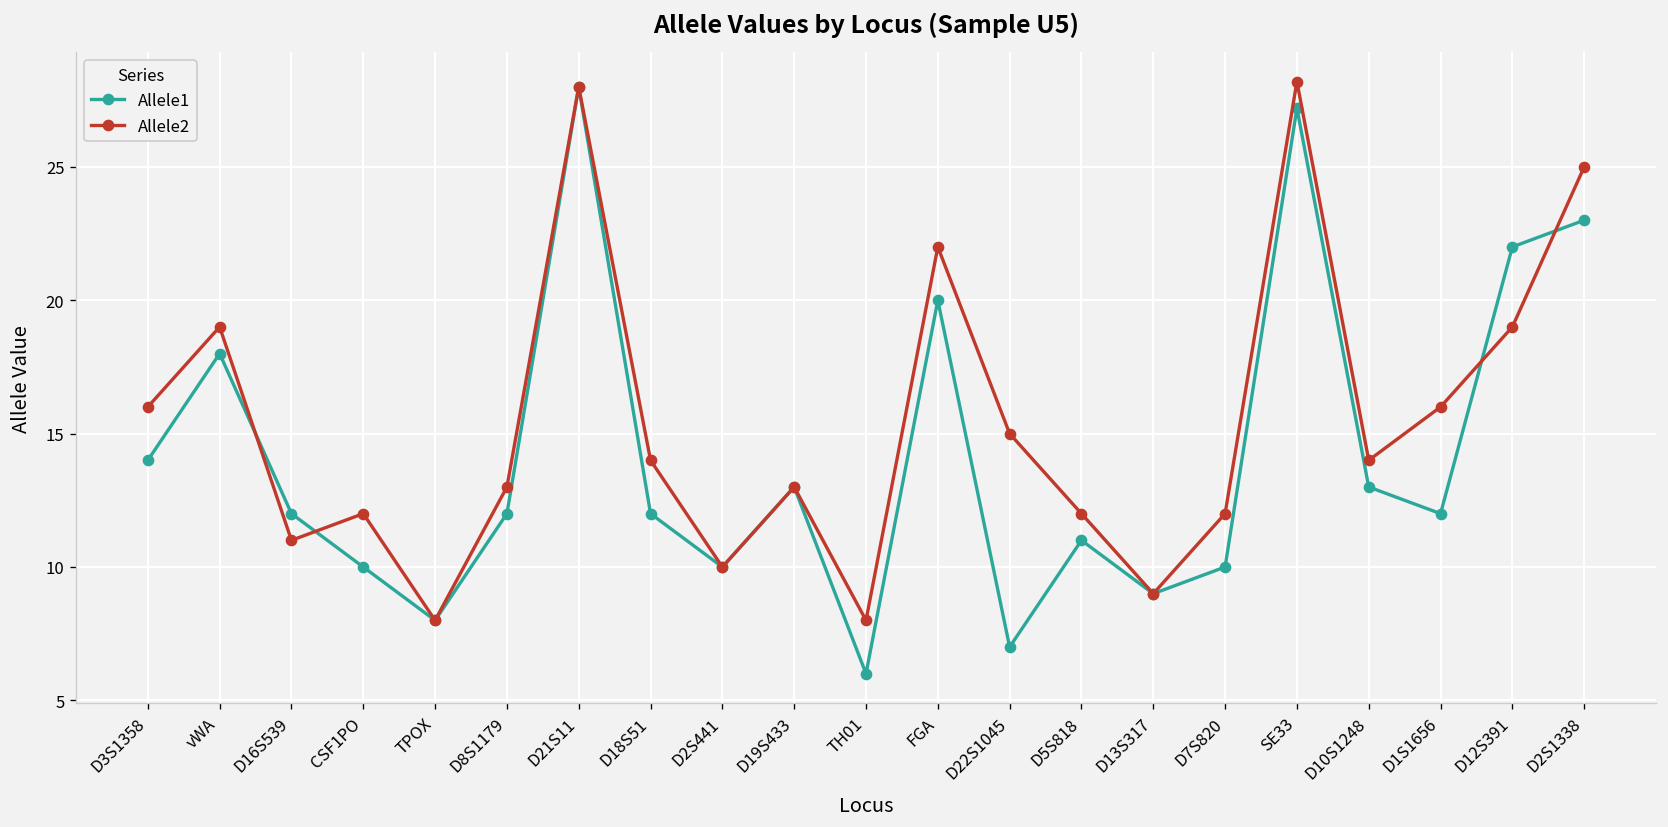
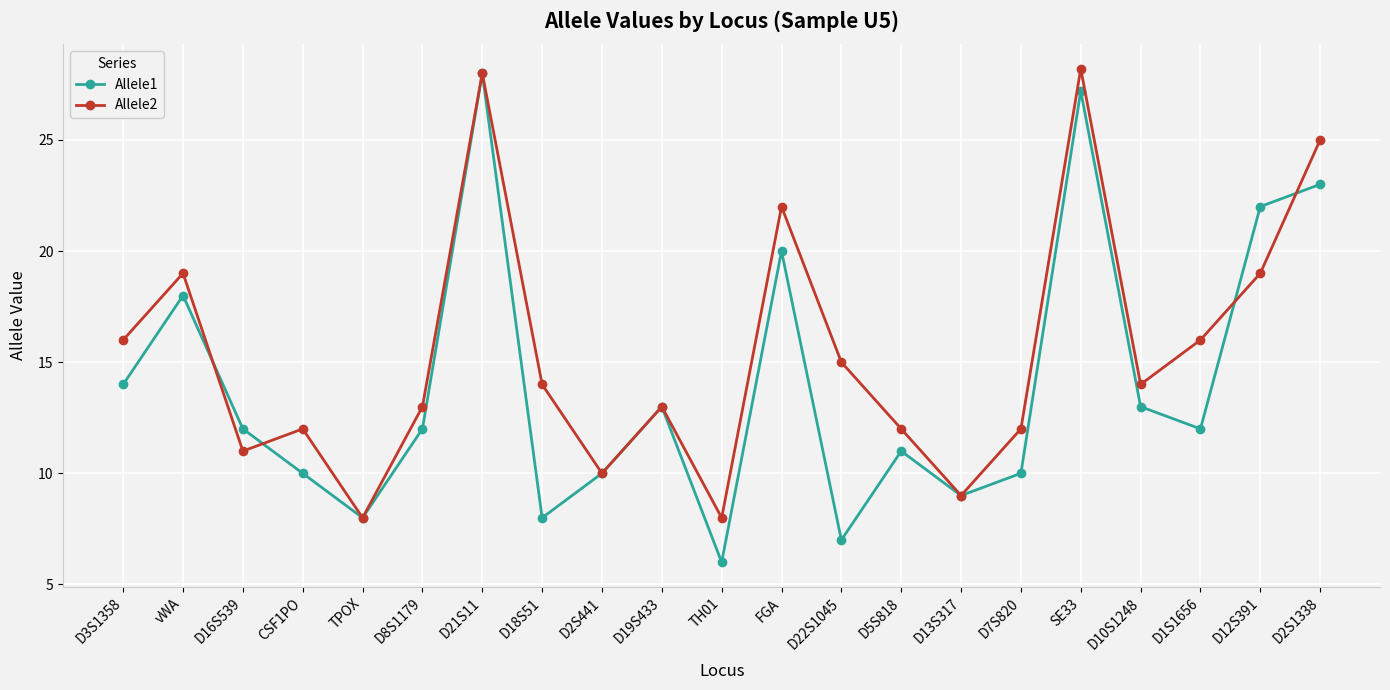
Allele1, D18S51: 12 -> 8
